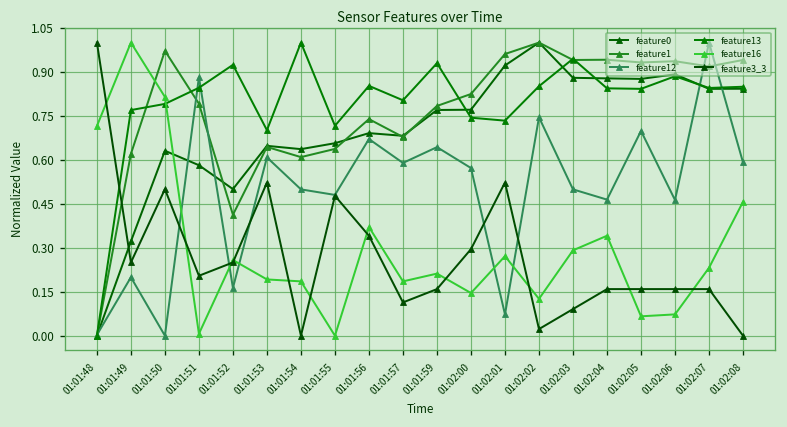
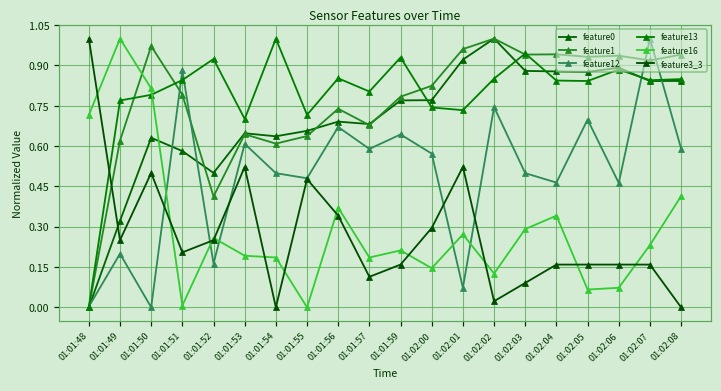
feature16, 01:02:08: 0.46 -> 0.41
